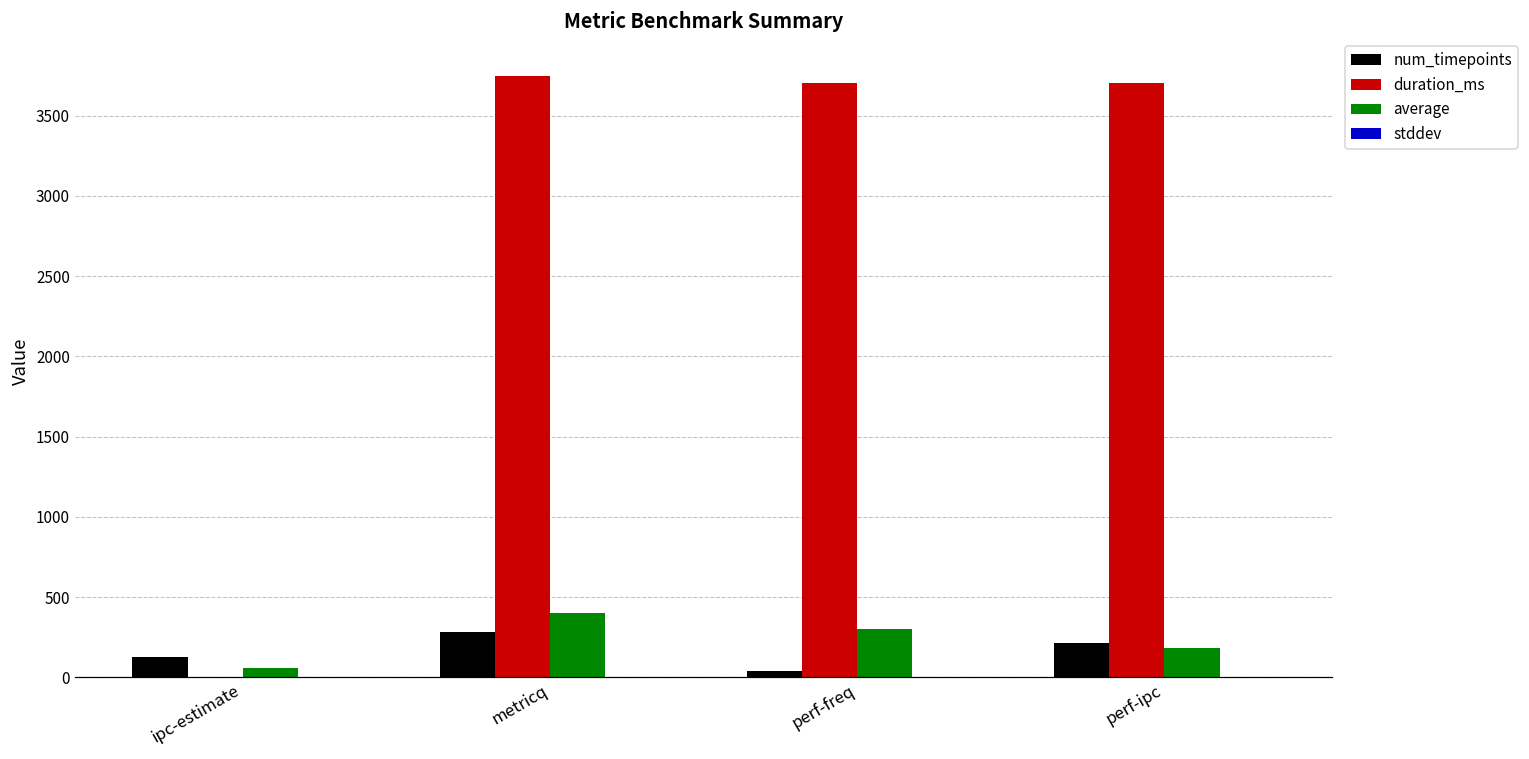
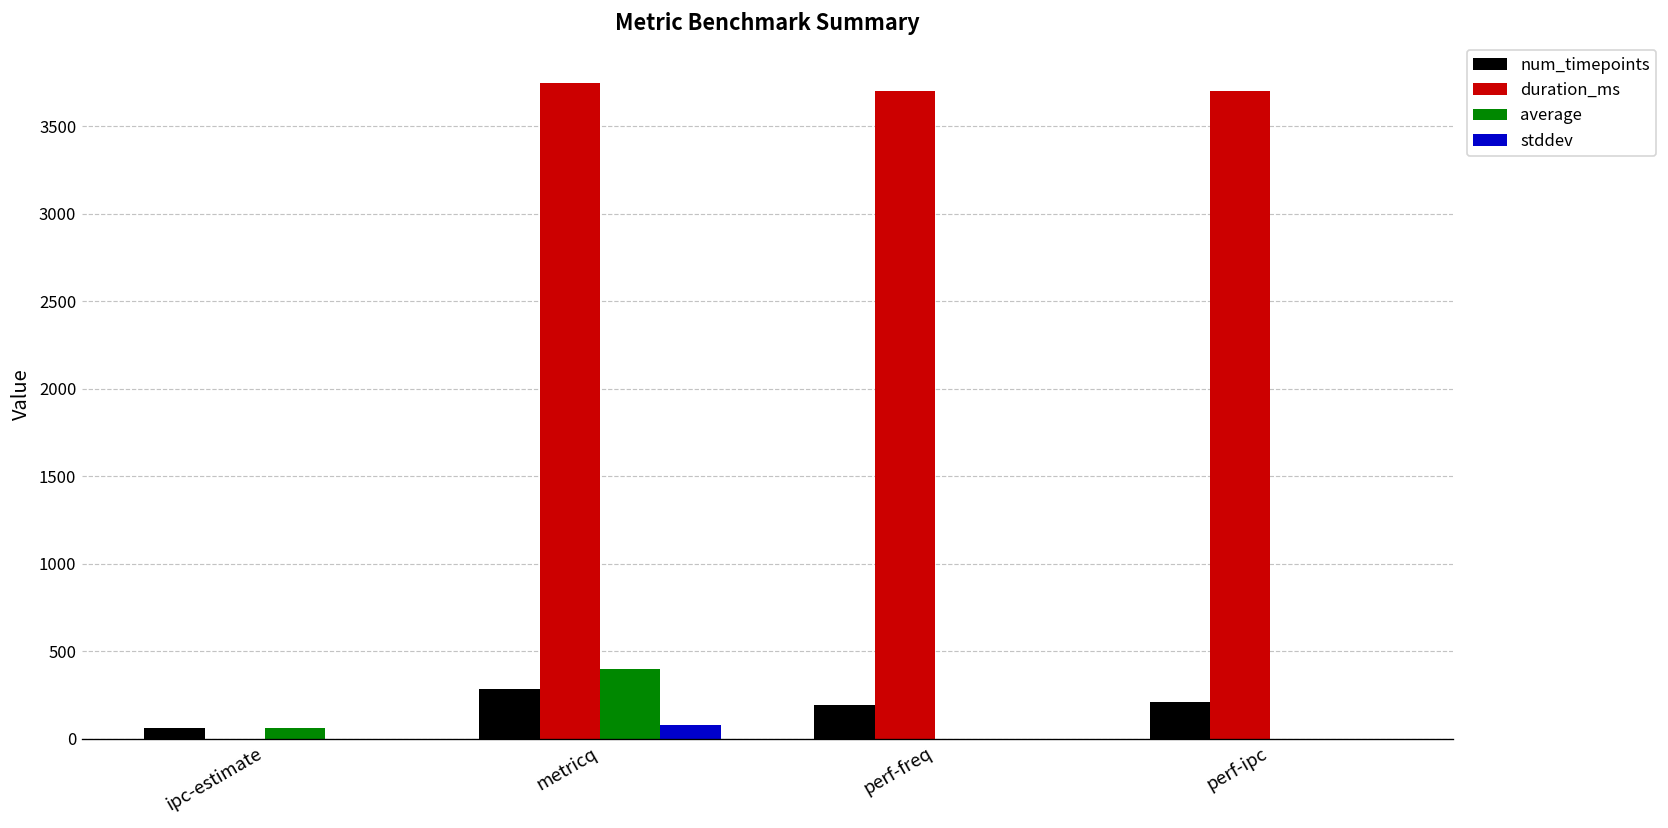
num_timepoints, ipc-estimate: 130 -> 70
stddev, metricq: 0 -> 80
num_timepoints, perf-freq: 40 -> 190
average, perf-freq: 300 -> 0
average, perf-ipc: 180 -> 0
